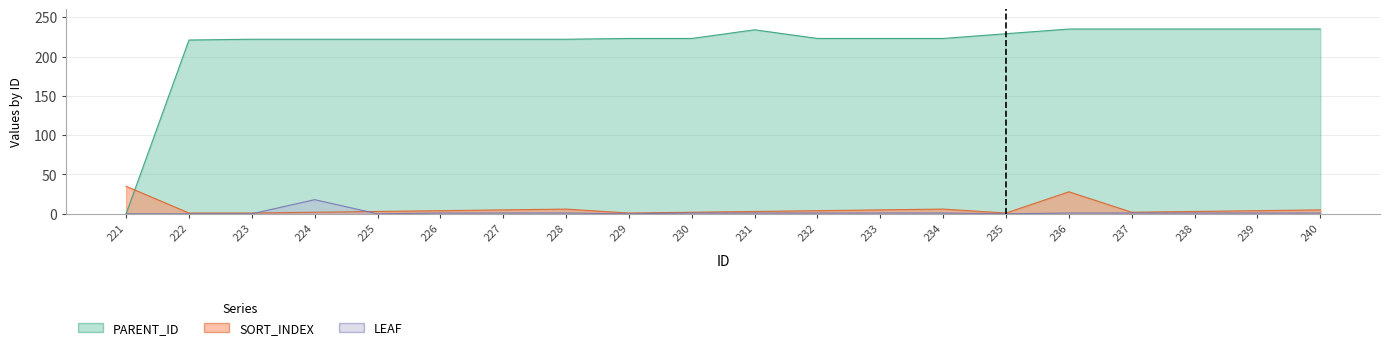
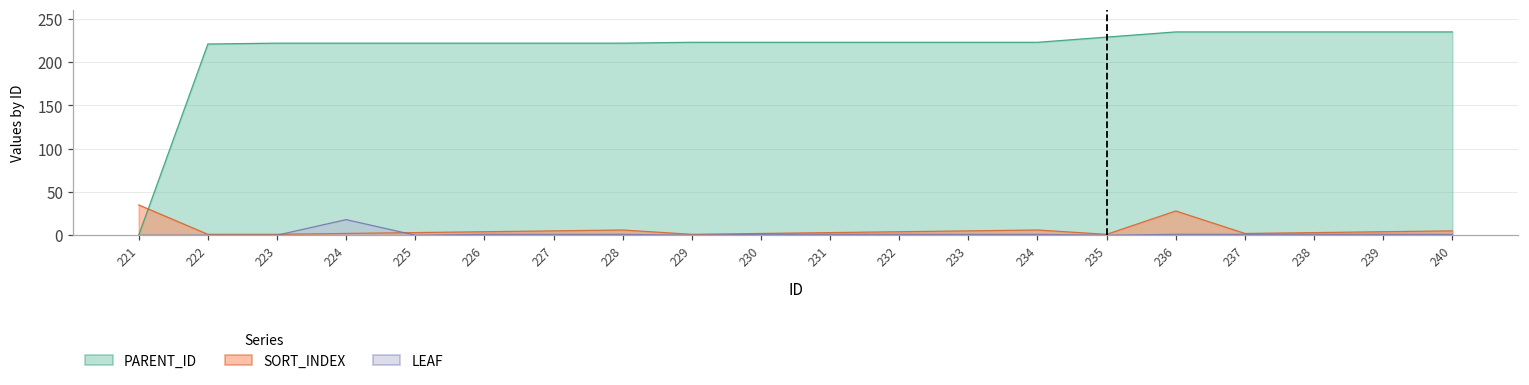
PARENT_ID, 231: 230 -> 220
